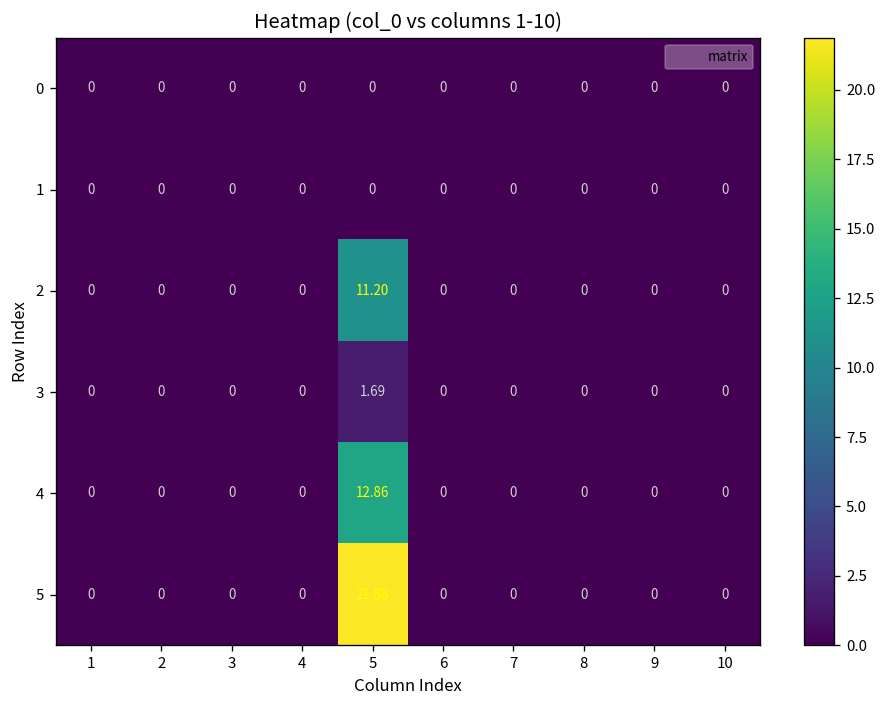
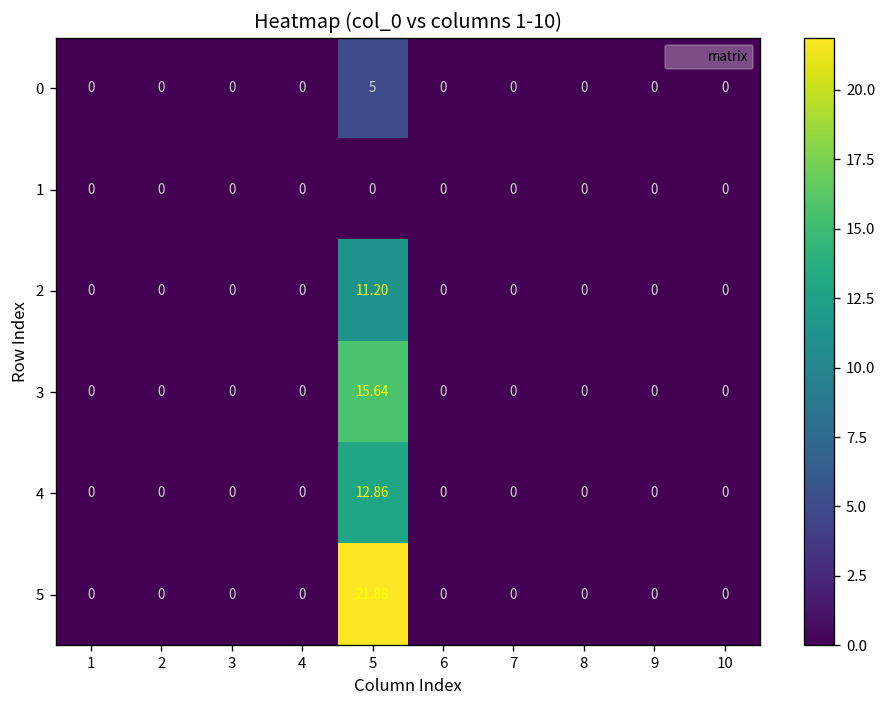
0, 5: 0 -> 5
3, 5: 1.69 -> 15.64
